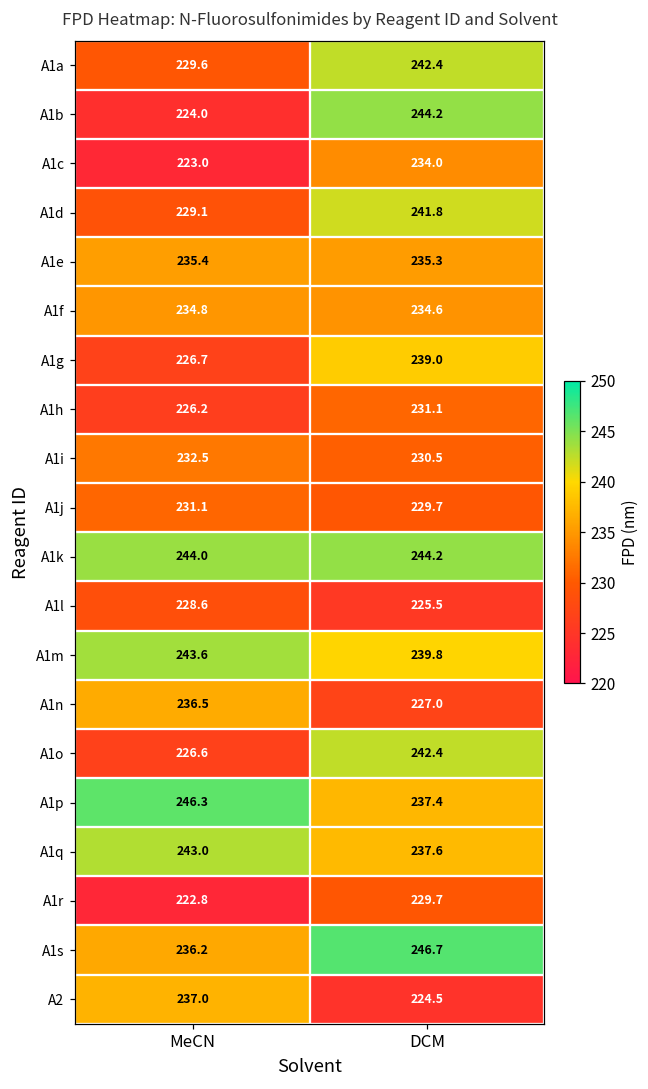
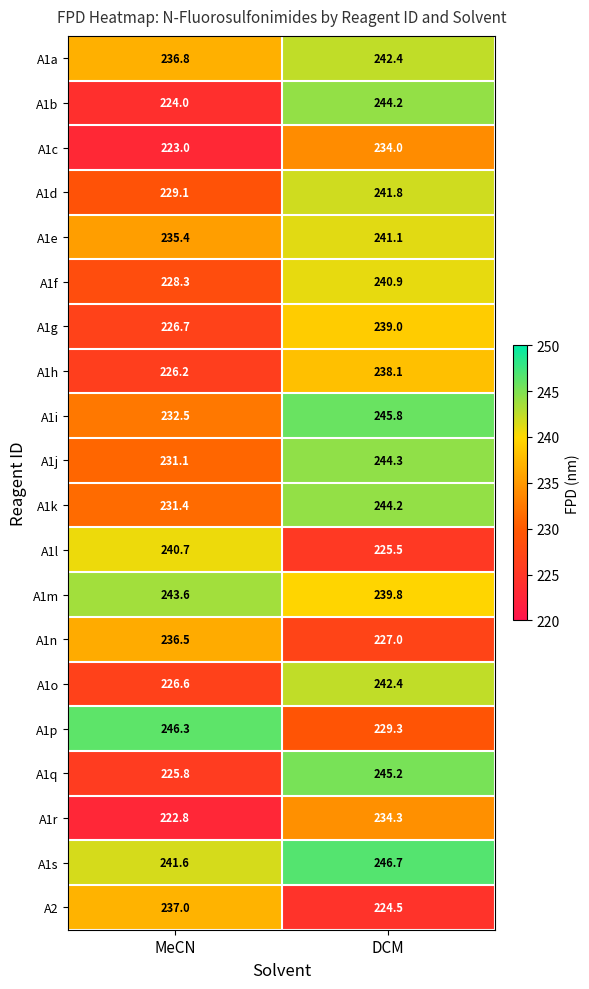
A1a, MeCN: 229.6 -> 236.8
A1e, DCM: 235.3 -> 241.1
A1f, MeCN: 234.8 -> 228.3
A1f, DCM: 234.6 -> 240.9
A1h, DCM: 231.1 -> 238.1
A1i, DCM: 230.5 -> 245.8
A1j, DCM: 229.7 -> 244.3
A1k, MeCN: 244.0 -> 231.4
A1l, MeCN: 228.6 -> 240.7
A1p, DCM: 237.4 -> 229.3
A1q, MeCN: 243.0 -> 225.8
A1q, DCM: 237.6 -> 245.2
A1r, DCM: 229.7 -> 234.3
A1s, MeCN: 236.2 -> 241.6
